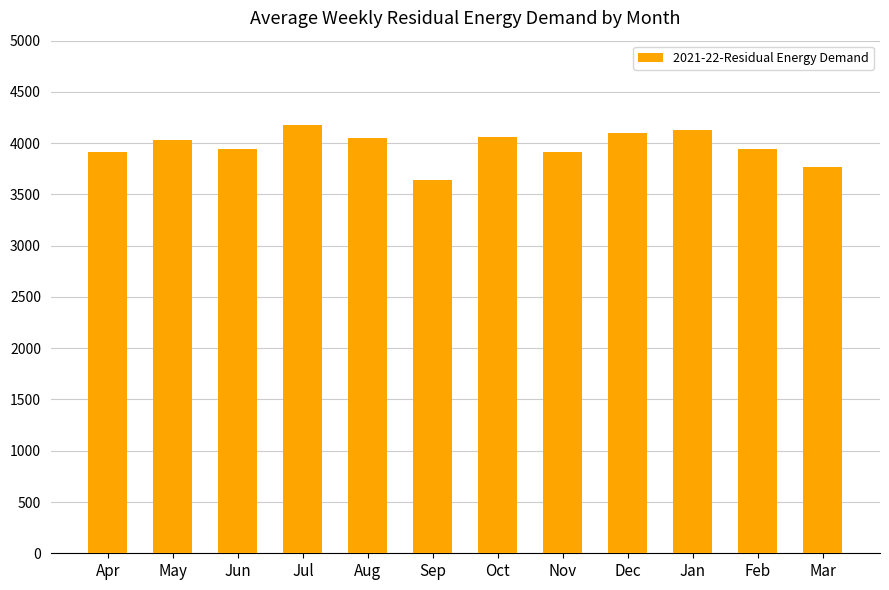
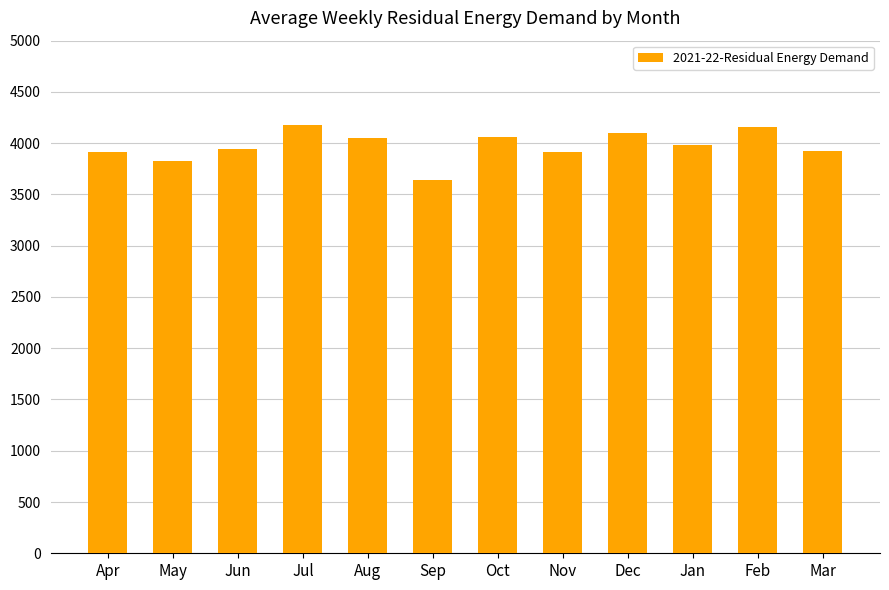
May: 4030 -> 3830
Jan: 4130 -> 3980
Feb: 3940 -> 4160
Mar: 3760 -> 3930
